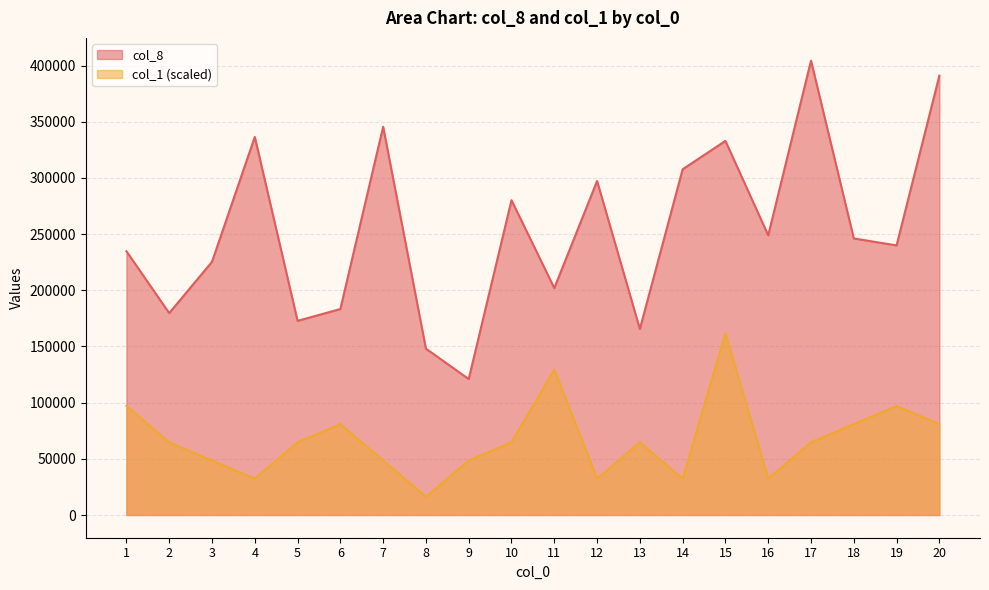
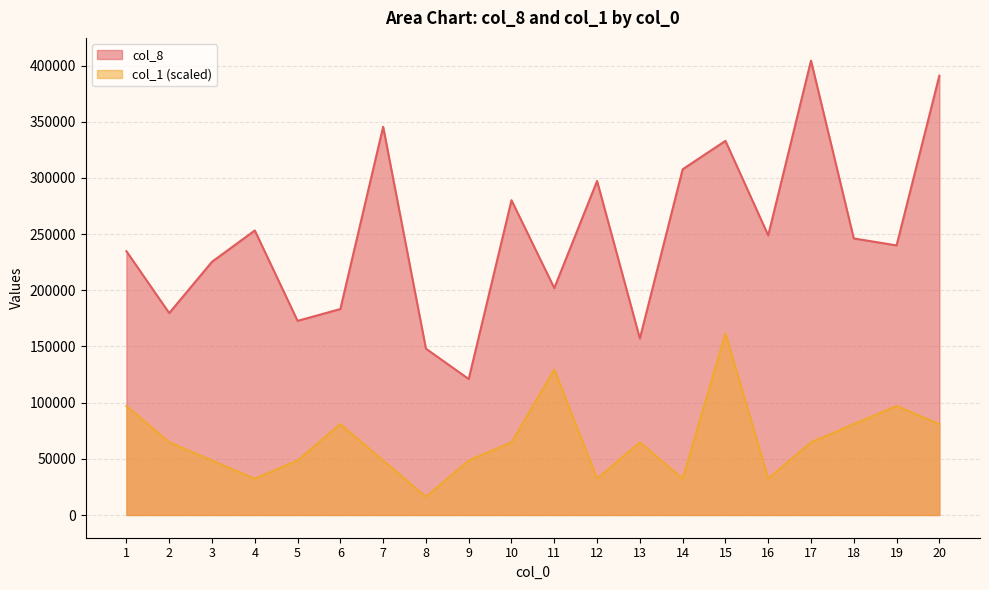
col_8, 4: 336000 -> 253000
col_1 (scaled), 5: 65000 -> 49000
col_8, 13: 166000 -> 157000
